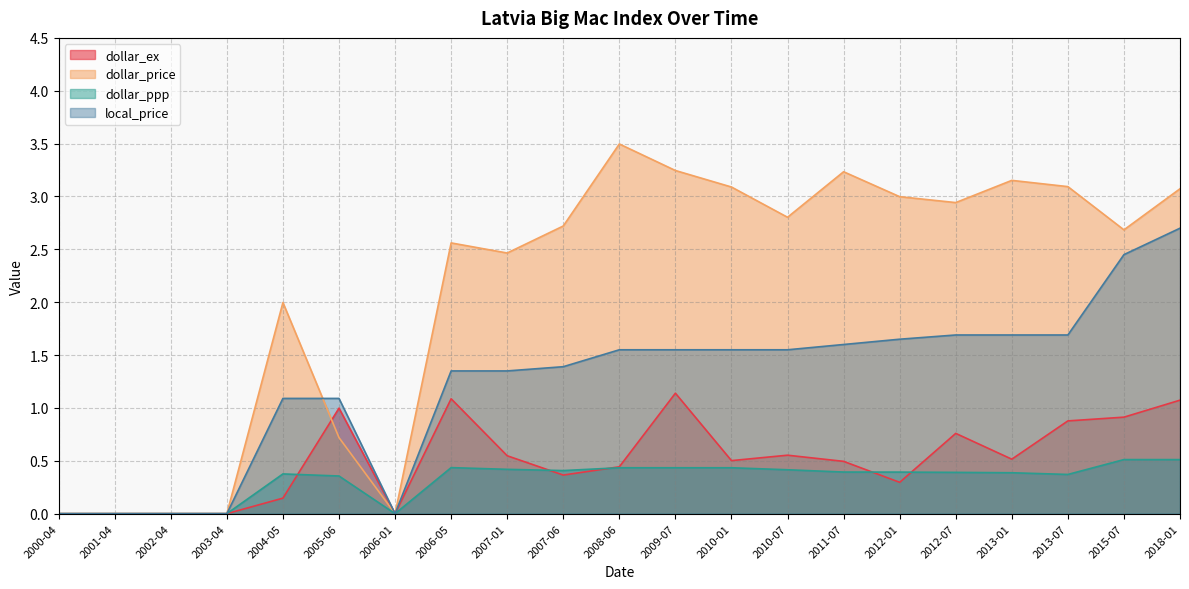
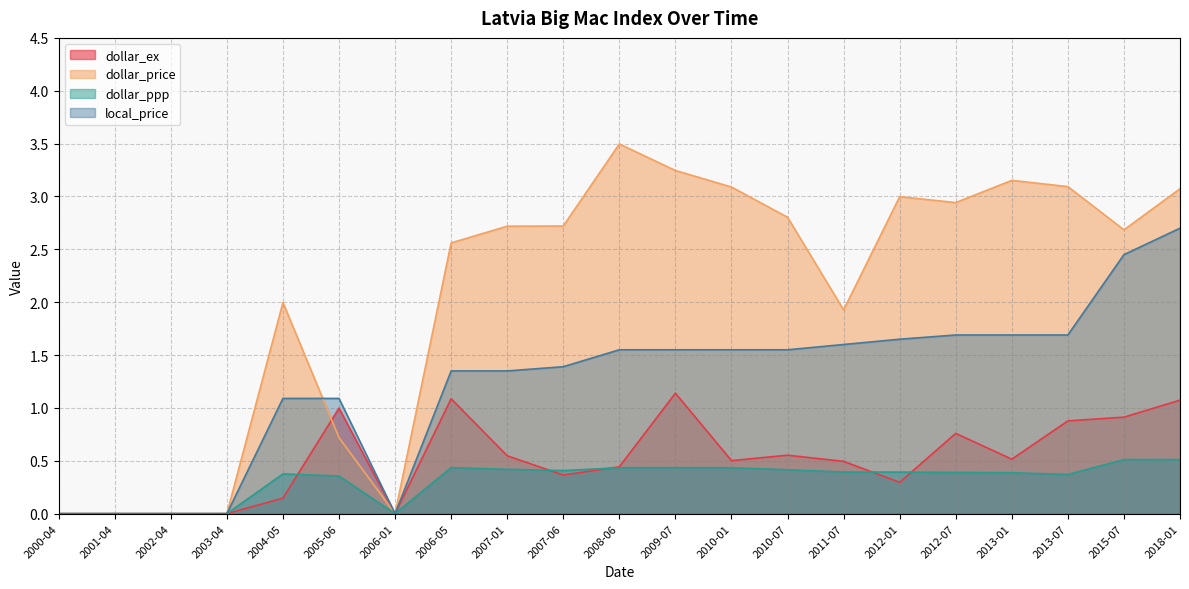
dollar_price, 2007-01: 2.47 -> 2.72
dollar_price, 2011-07: 3.23 -> 1.93
